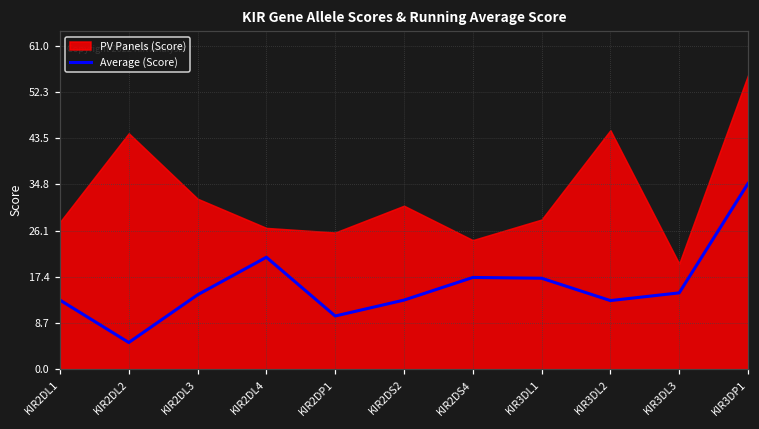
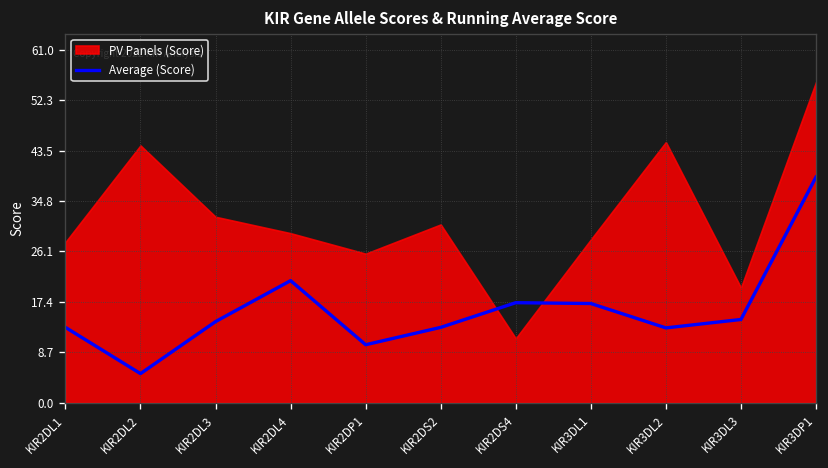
PV Panels (Score), KIR2DL4: 27 -> 29
PV Panels (Score), KIR2DS4: 24 -> 11
Average (Score), KIR3DP1: 35 -> 39
